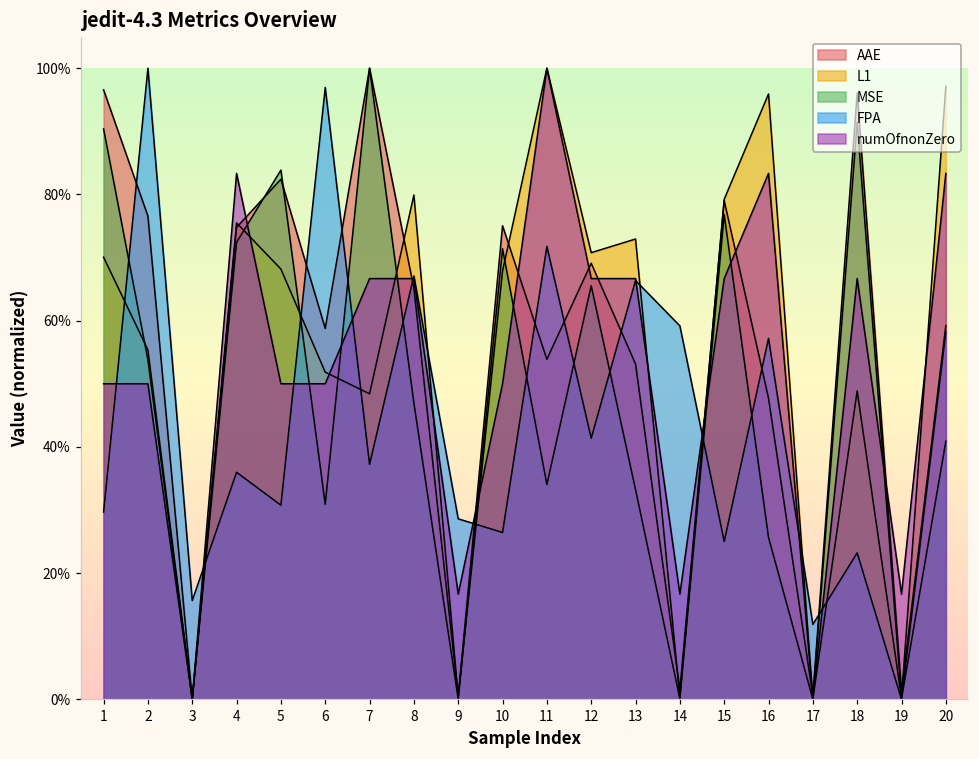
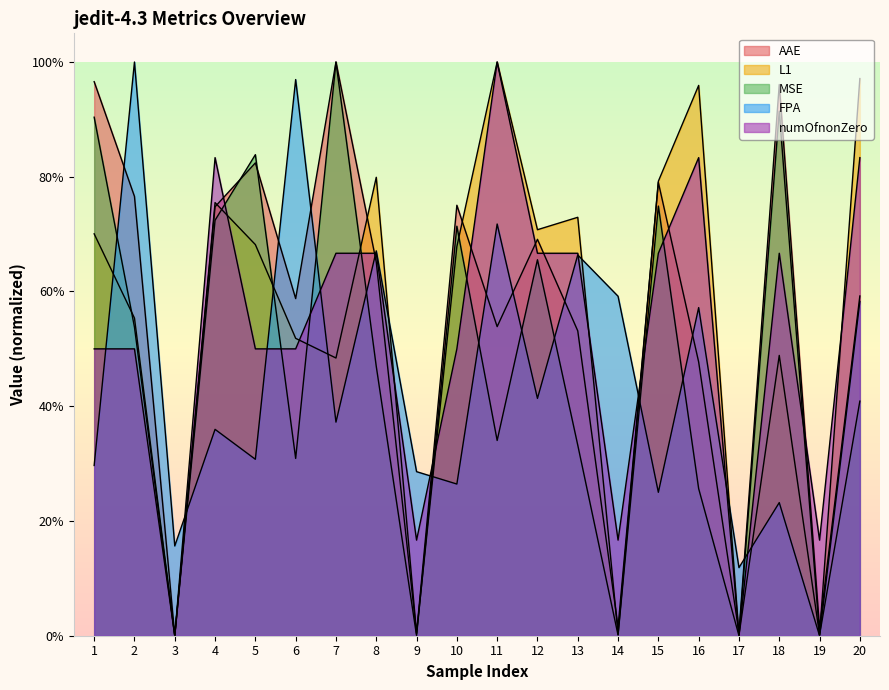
MSE, 15: 77% -> 75%
